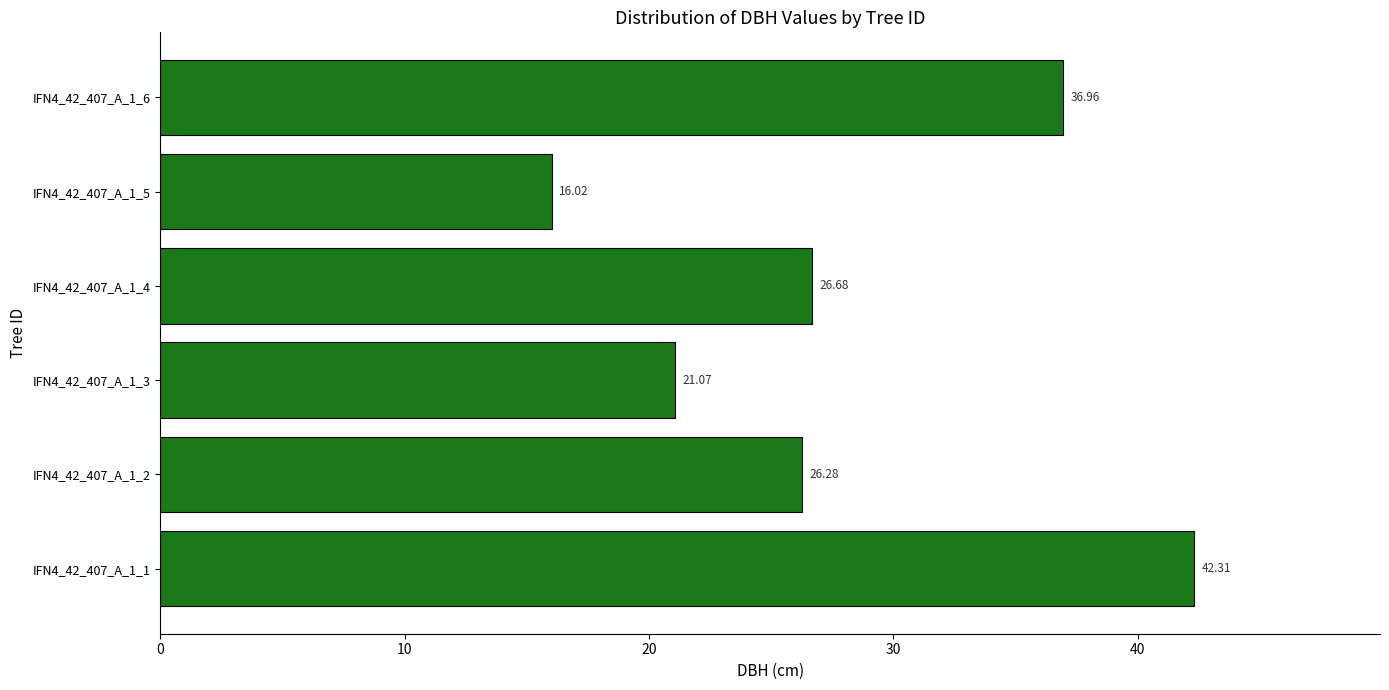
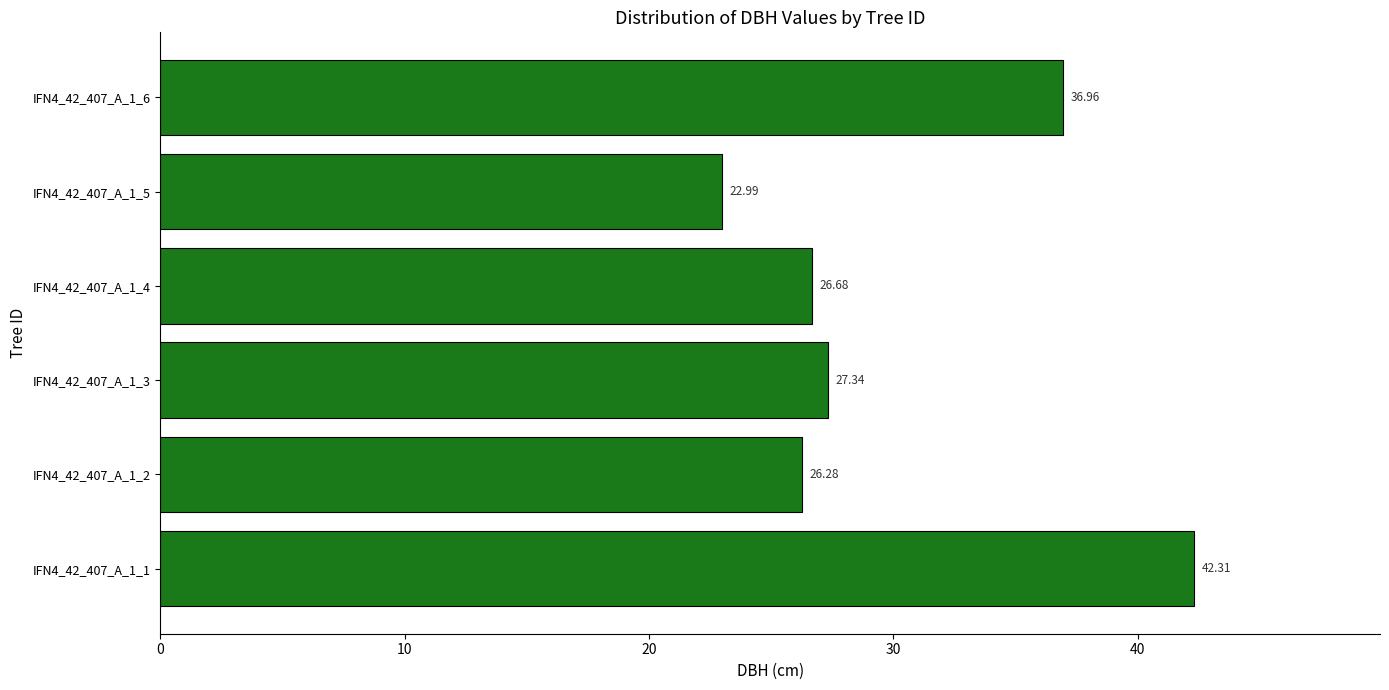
IFN4_42_407_A_1_5: 16.02 -> 22.99
IFN4_42_407_A_1_3: 21.07 -> 27.34
